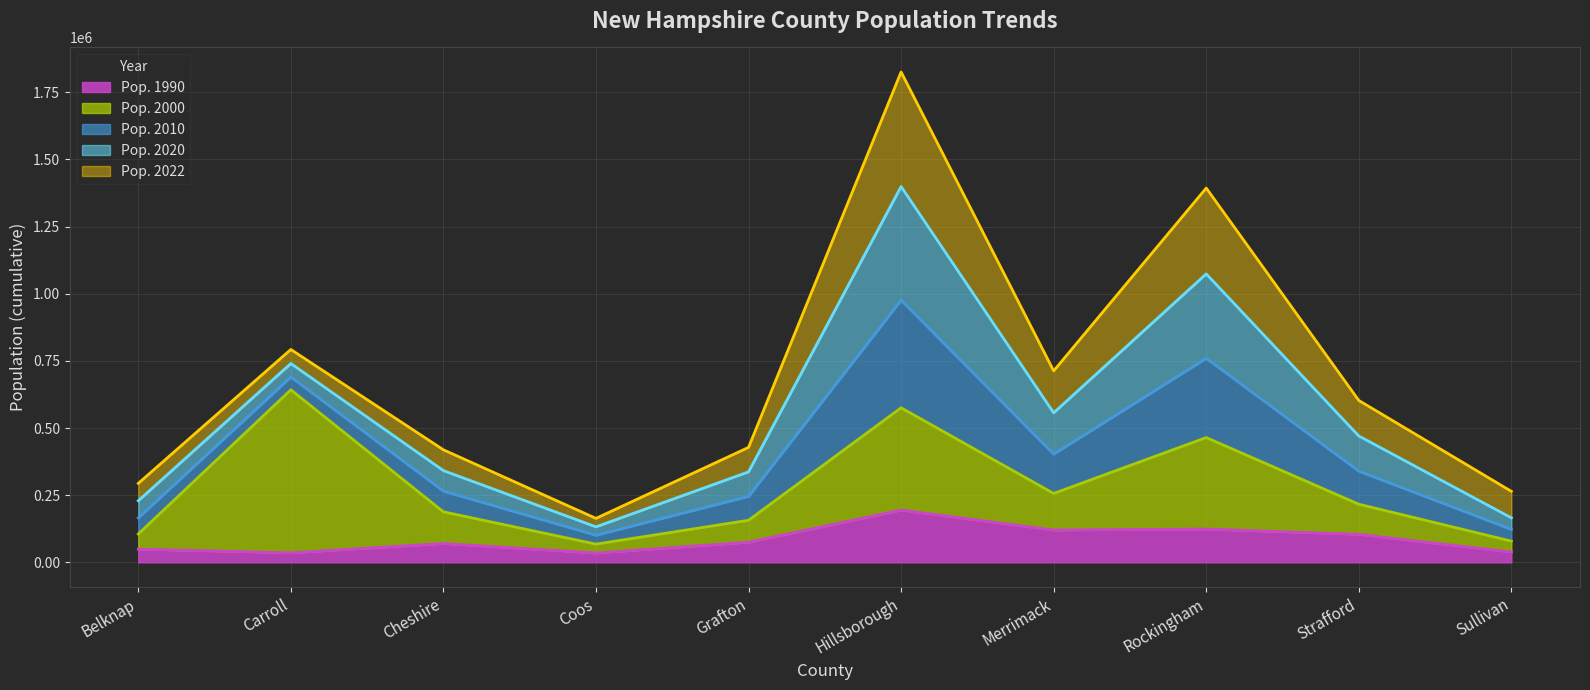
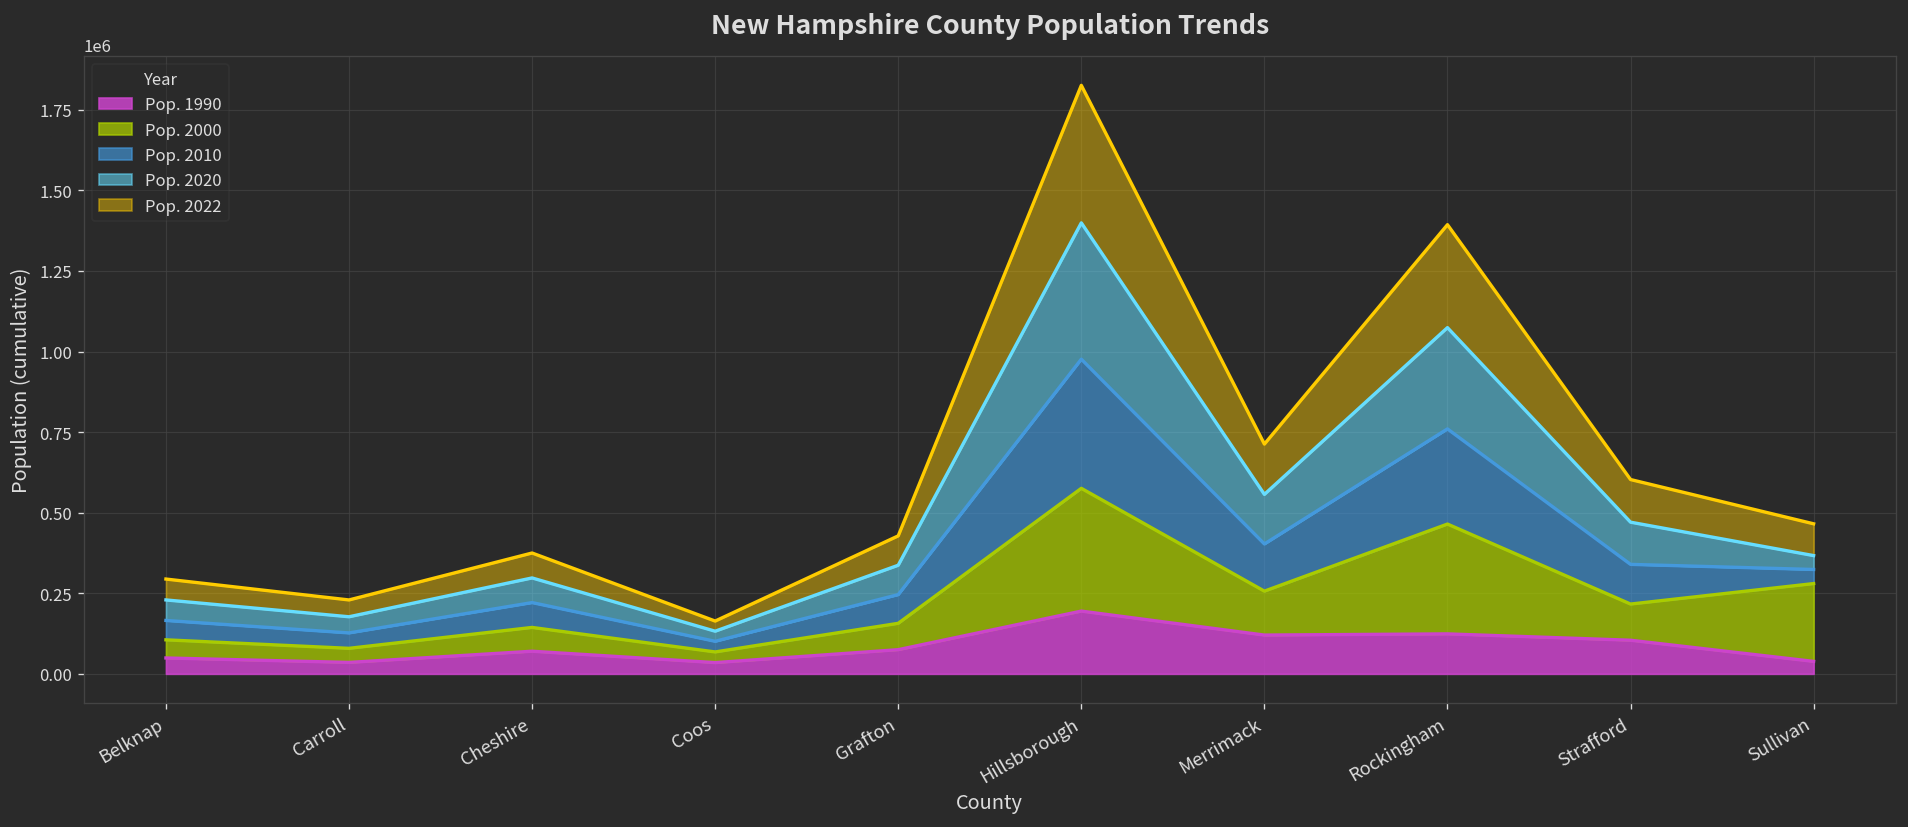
Pop. 2000, Carroll: 610000 -> 40000
Pop. 2000, Cheshire: 120000 -> 70000
Pop. 2000, Sullivan: 40000 -> 240000
